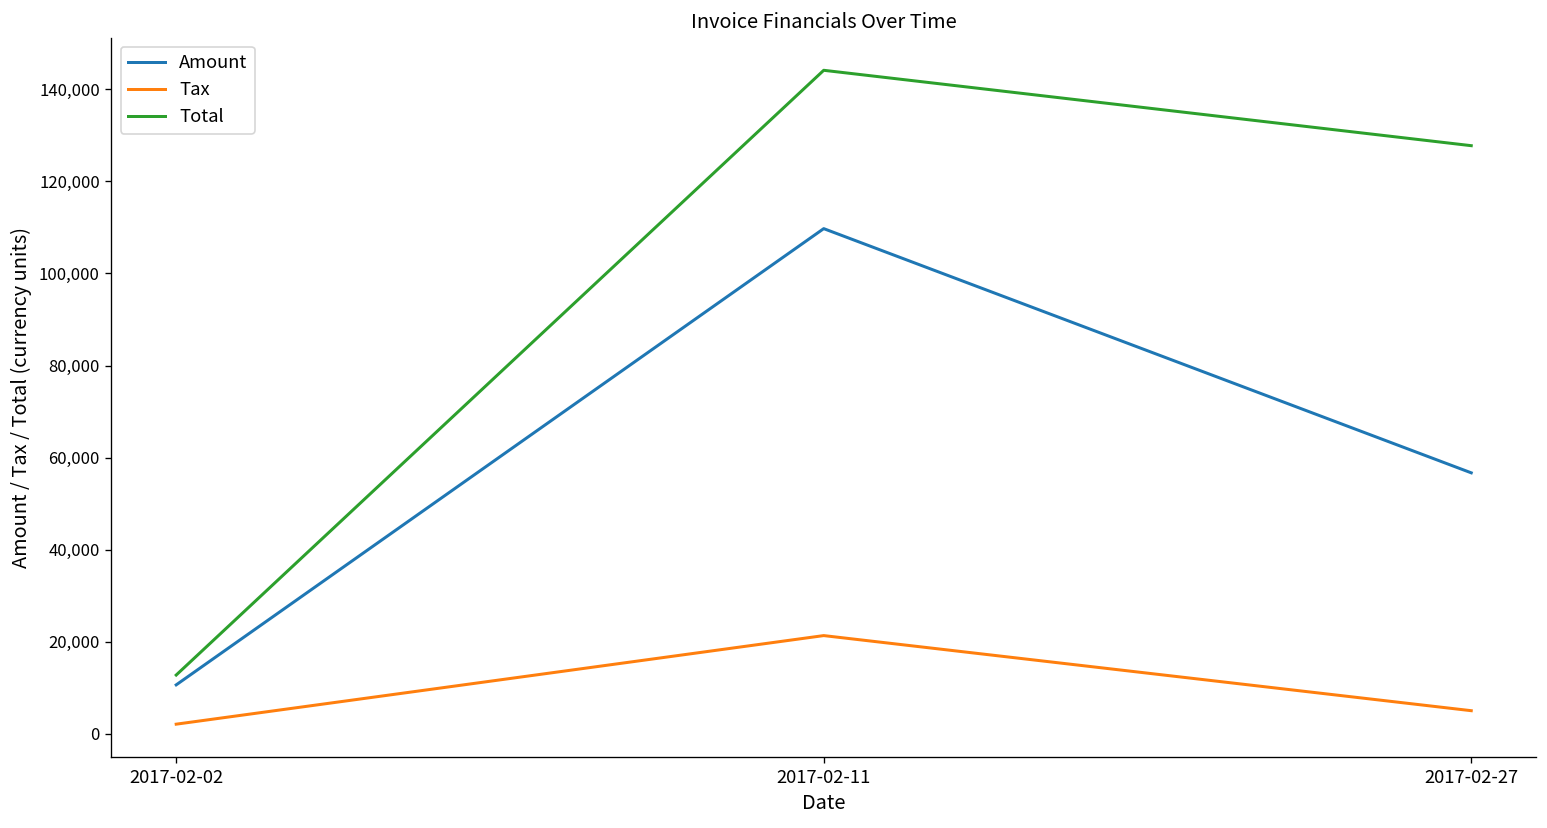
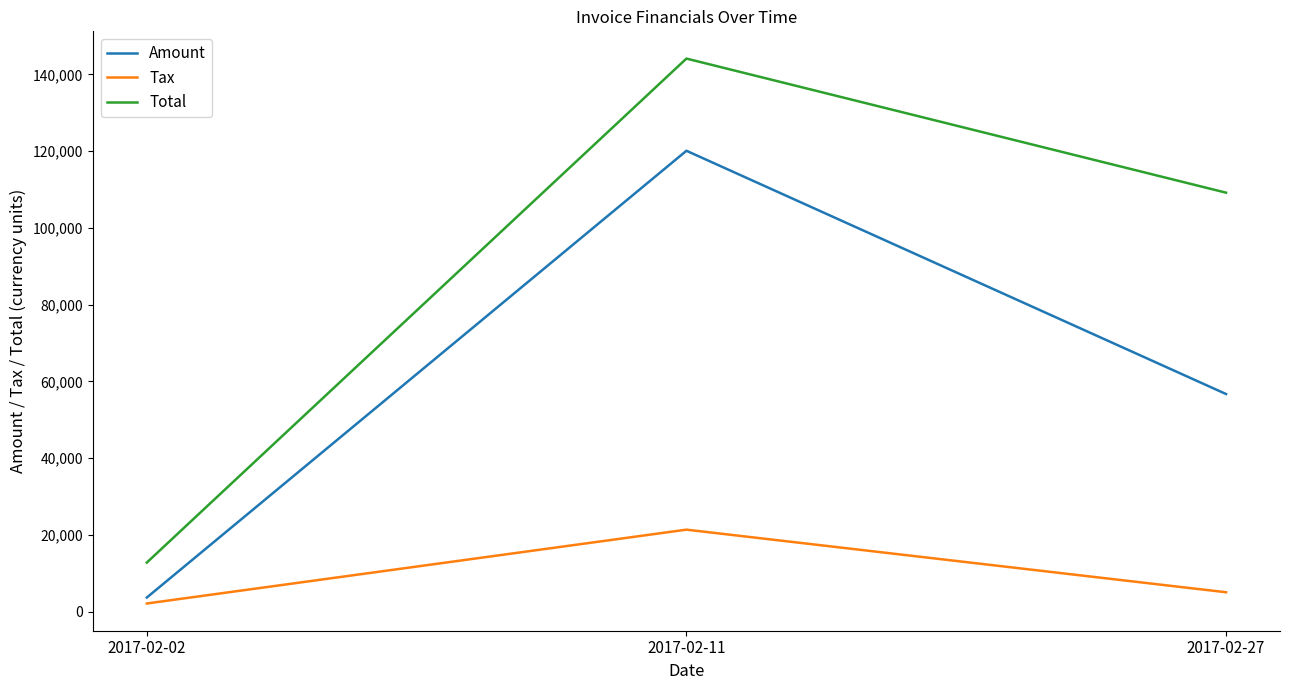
Amount, 2017-02-02: 11,000 -> 4,000
Amount, 2017-02-11: 110,000 -> 120,000
Total, 2017-02-27: 128,000 -> 109,000
